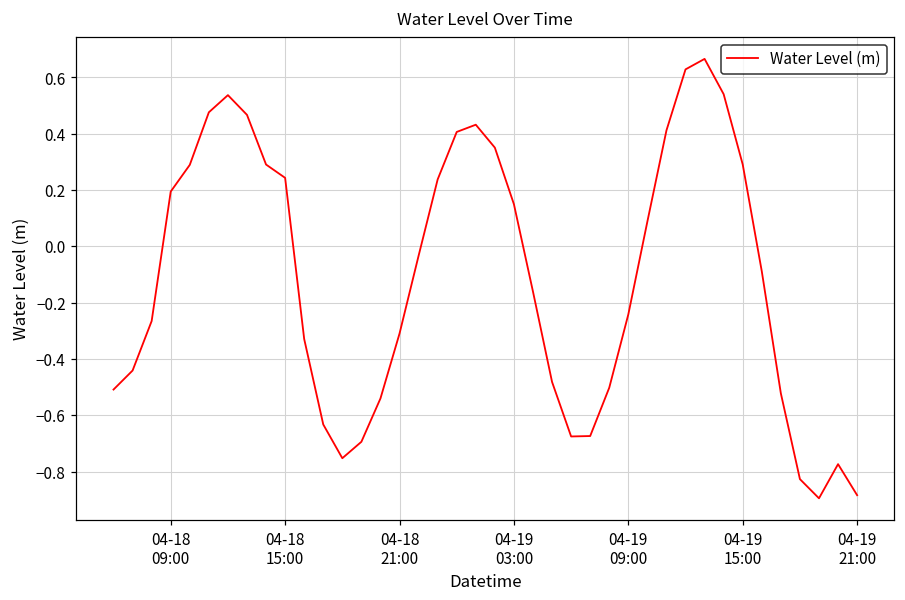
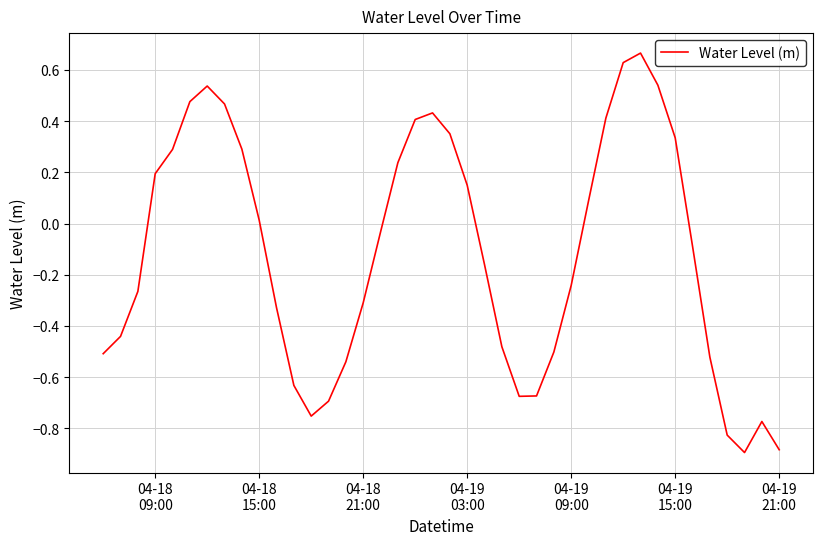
04-18 15:00: 0.24 -> 0.01
04-19 15:00: 0.29 -> 0.33
